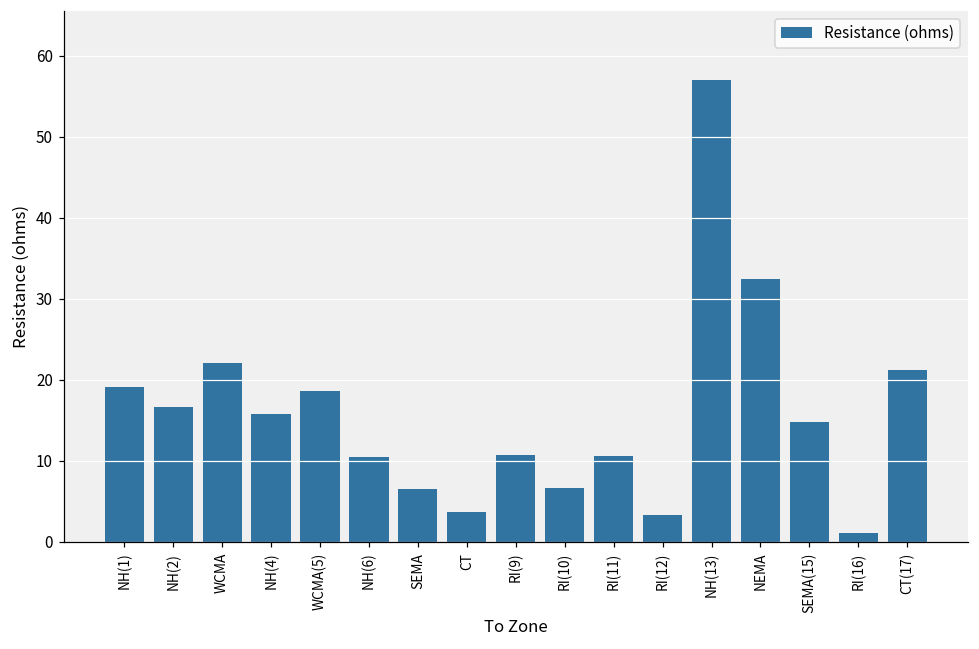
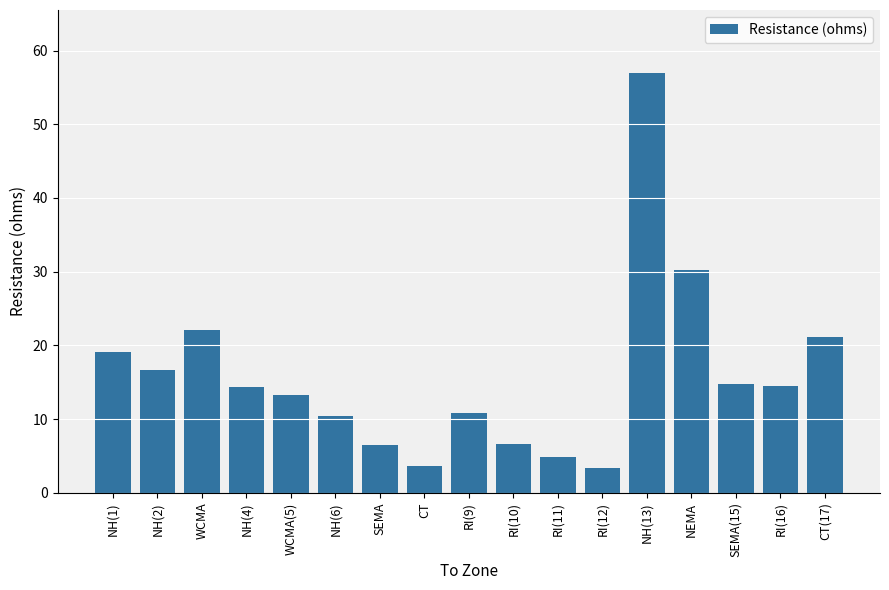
NH(4): 16 -> 14
WCMA(5): 19 -> 13
RI(11): 11 -> 5
NEMA: 32 -> 30
RI(16): 1 -> 14
